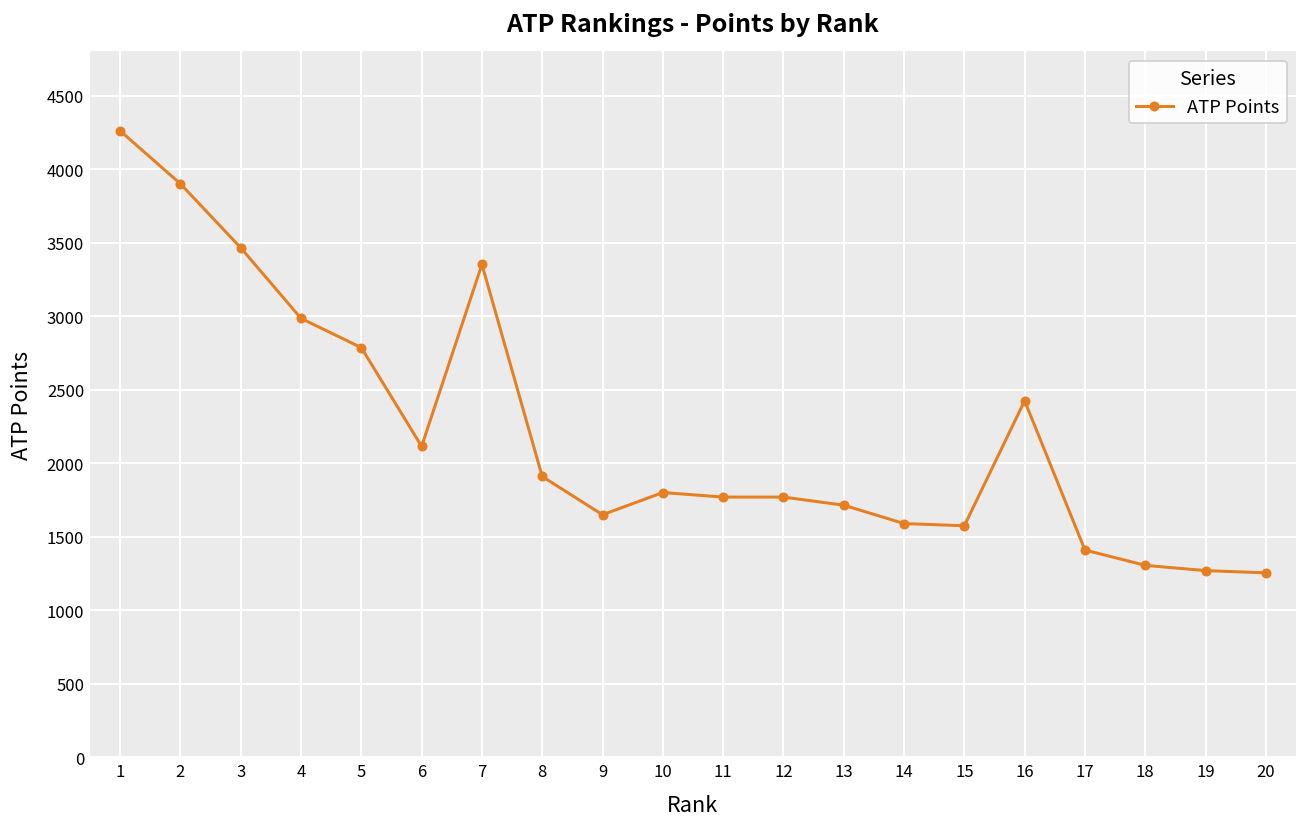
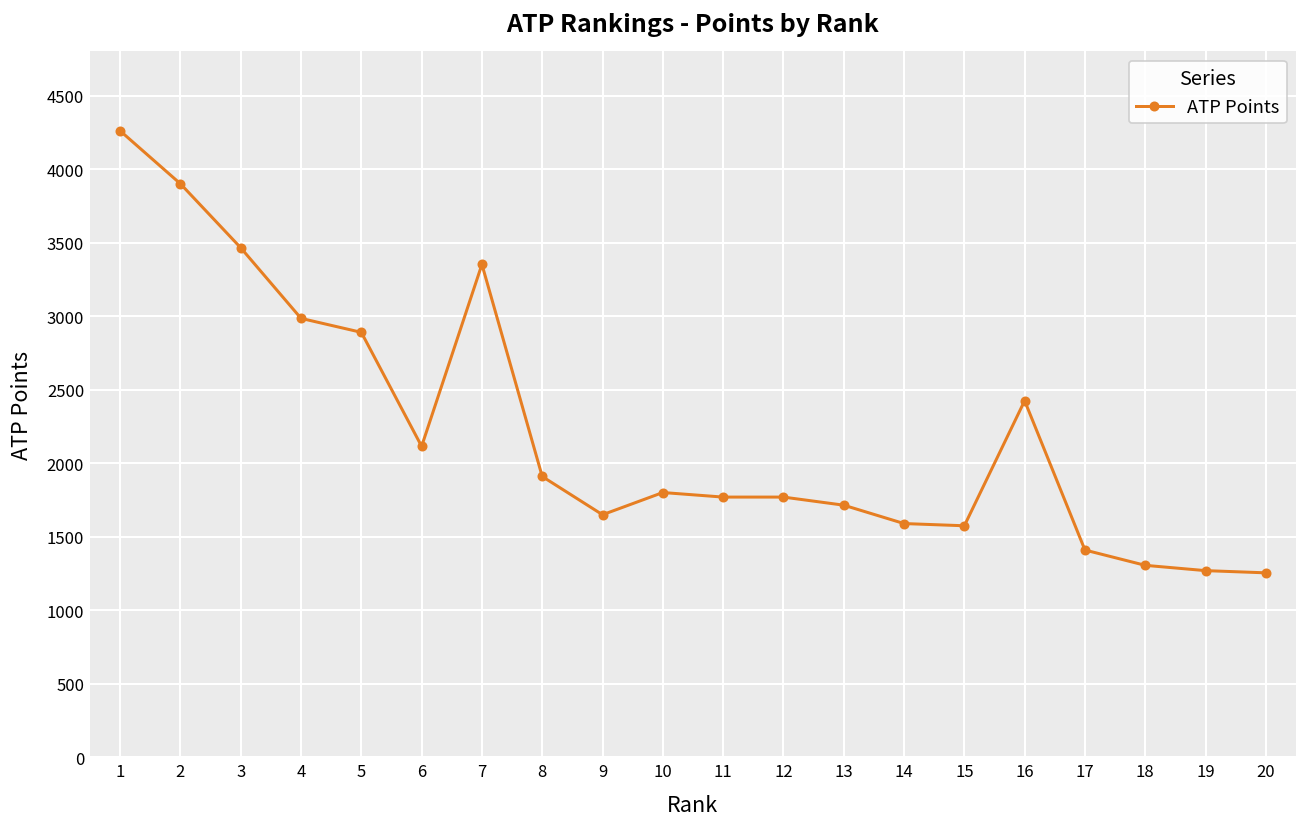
5: 2790 -> 2890
